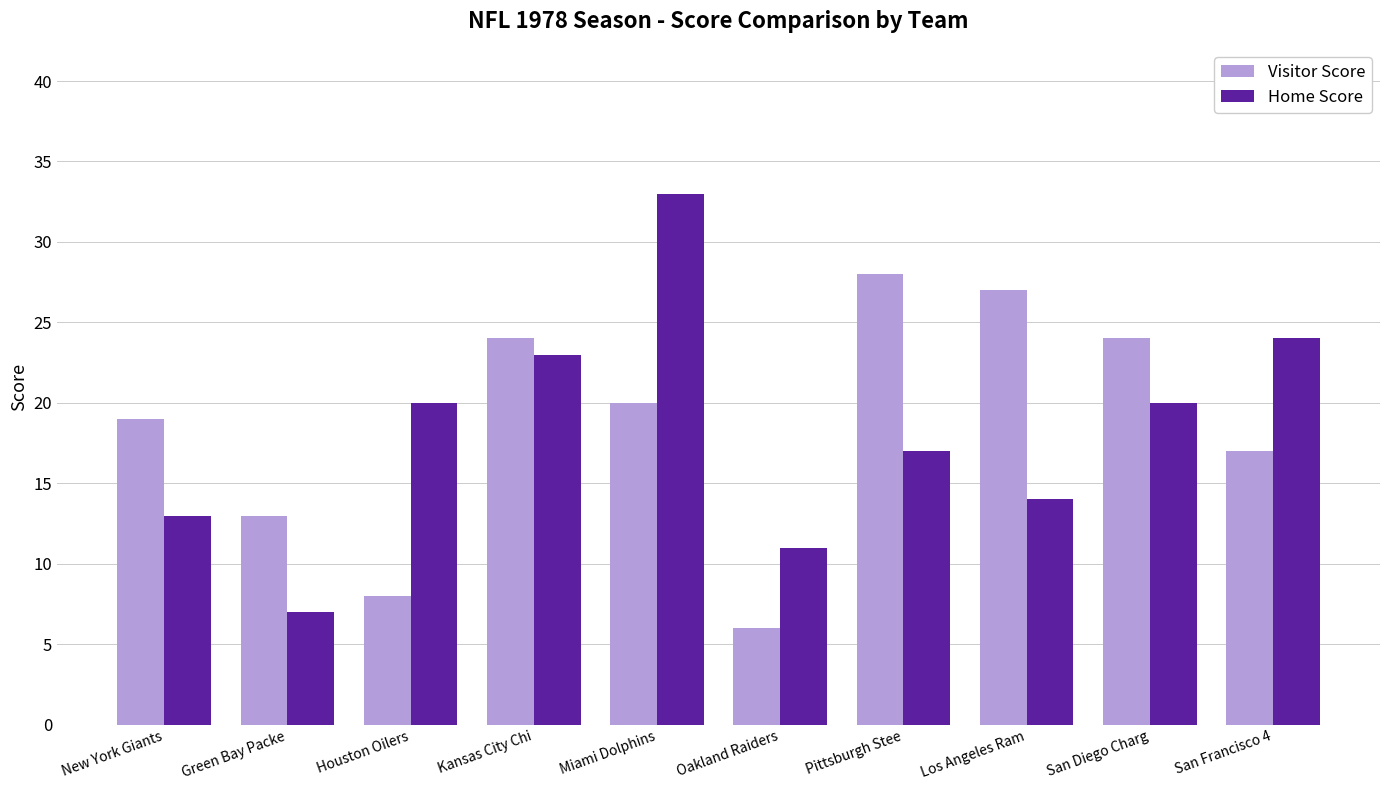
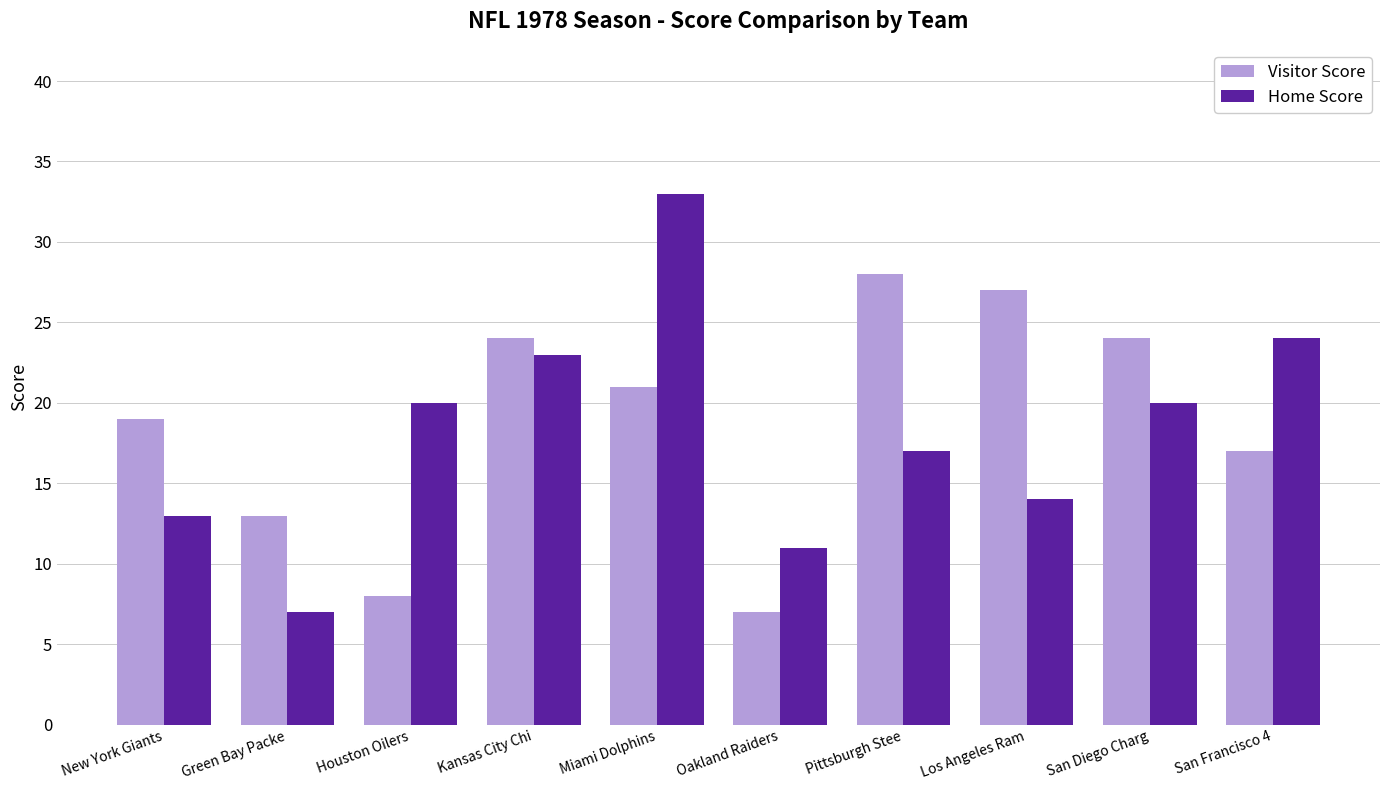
Visitor Score, Miami Dolphins: 20 -> 21
Visitor Score, Oakland Raiders: 6 -> 7
